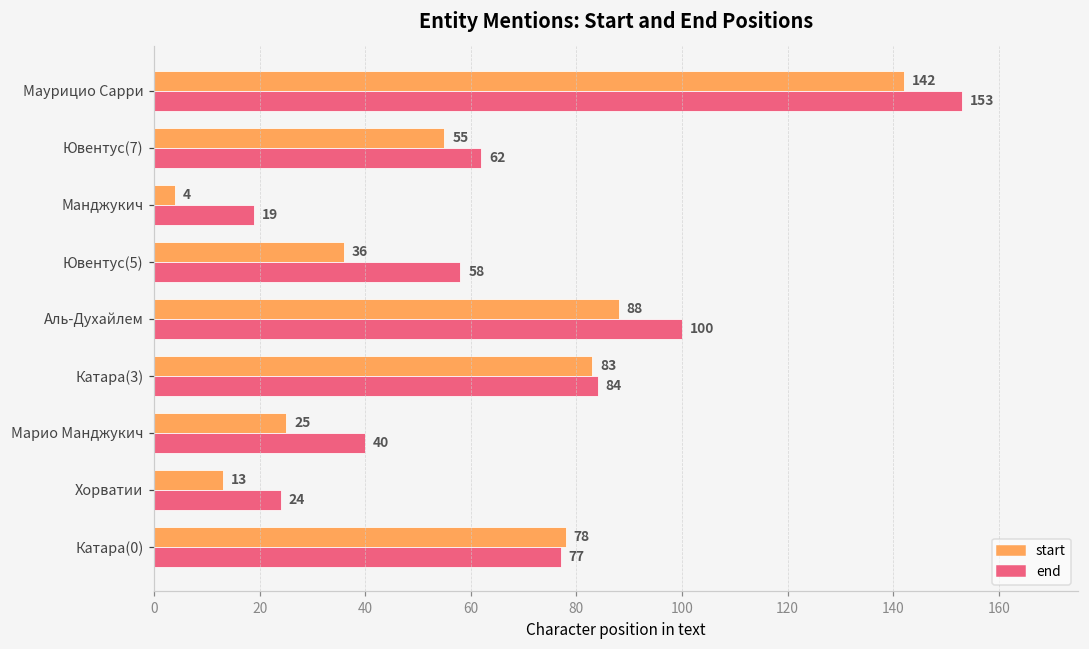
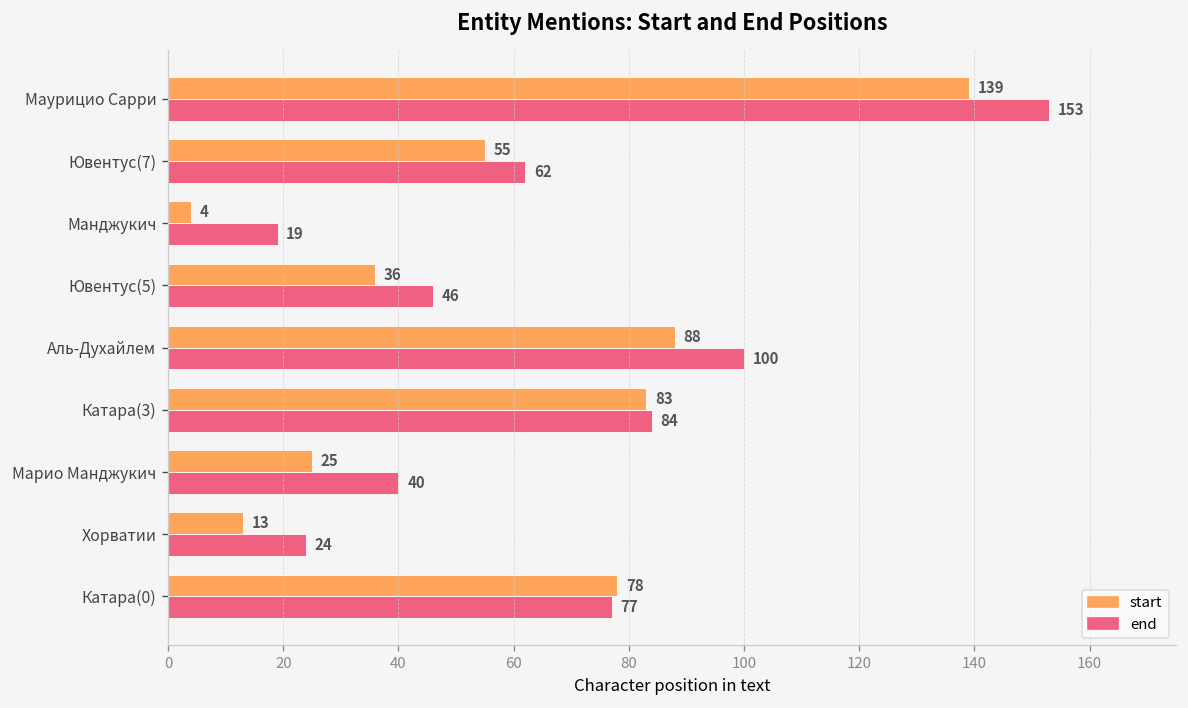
start, Маурицио Сарри: 142 -> 139
end, Ювентус(5): 58 -> 46
